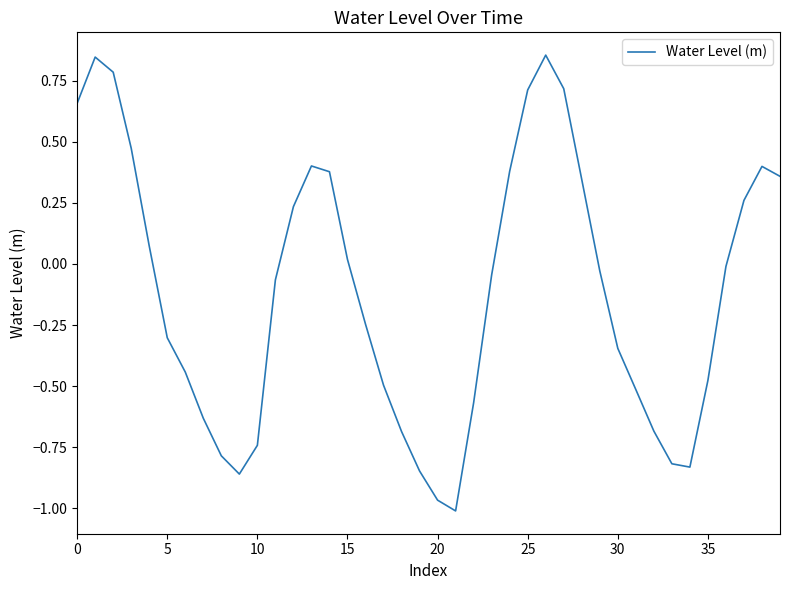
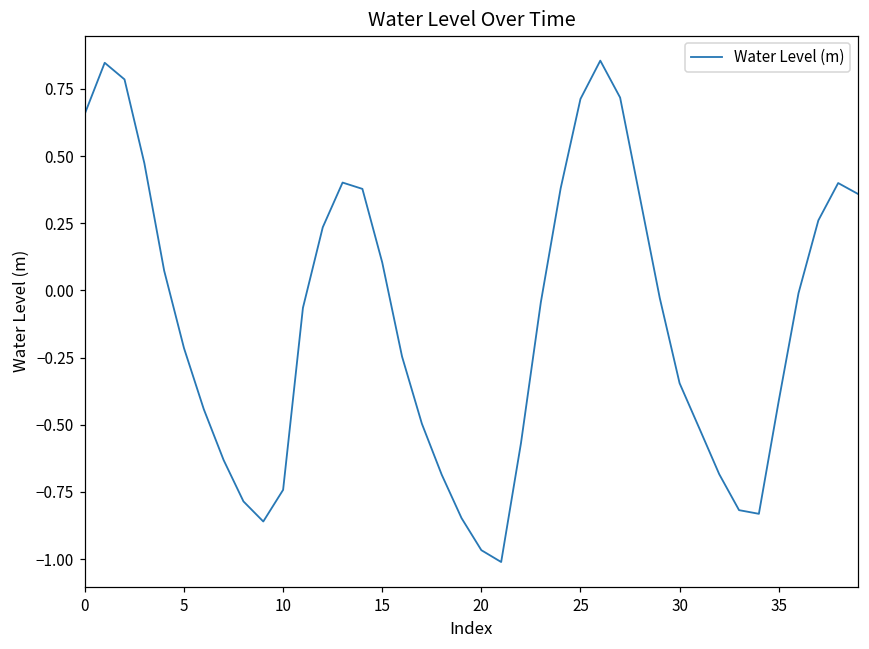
5: -0.30 -> -0.21
15: 0.02 -> 0.10
35: -0.48 -> -0.41
